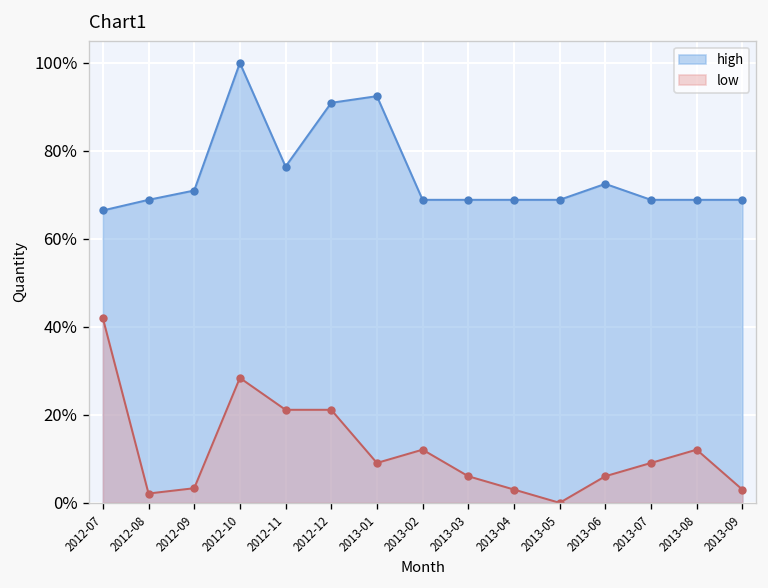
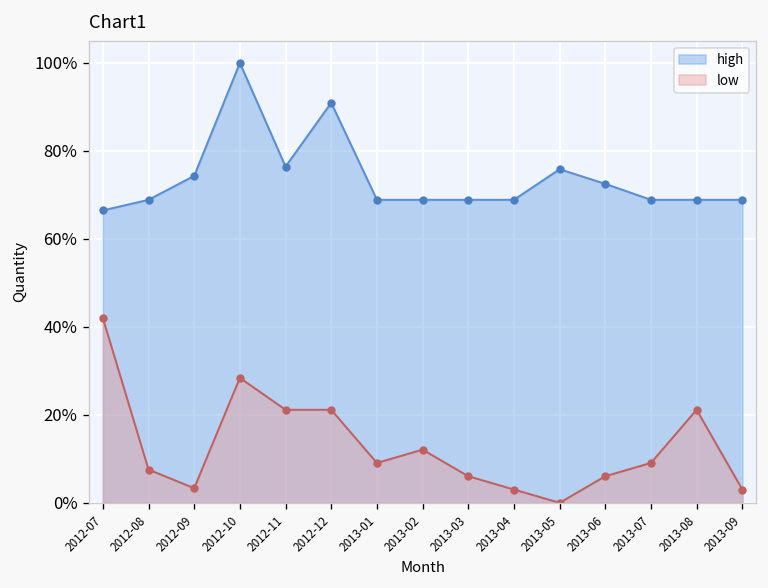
low, 2012-08: 2% -> 8%
high, 2012-09: 71% -> 74%
high, 2013-01: 92% -> 69%
high, 2013-05: 69% -> 76%
low, 2013-08: 12% -> 21%
